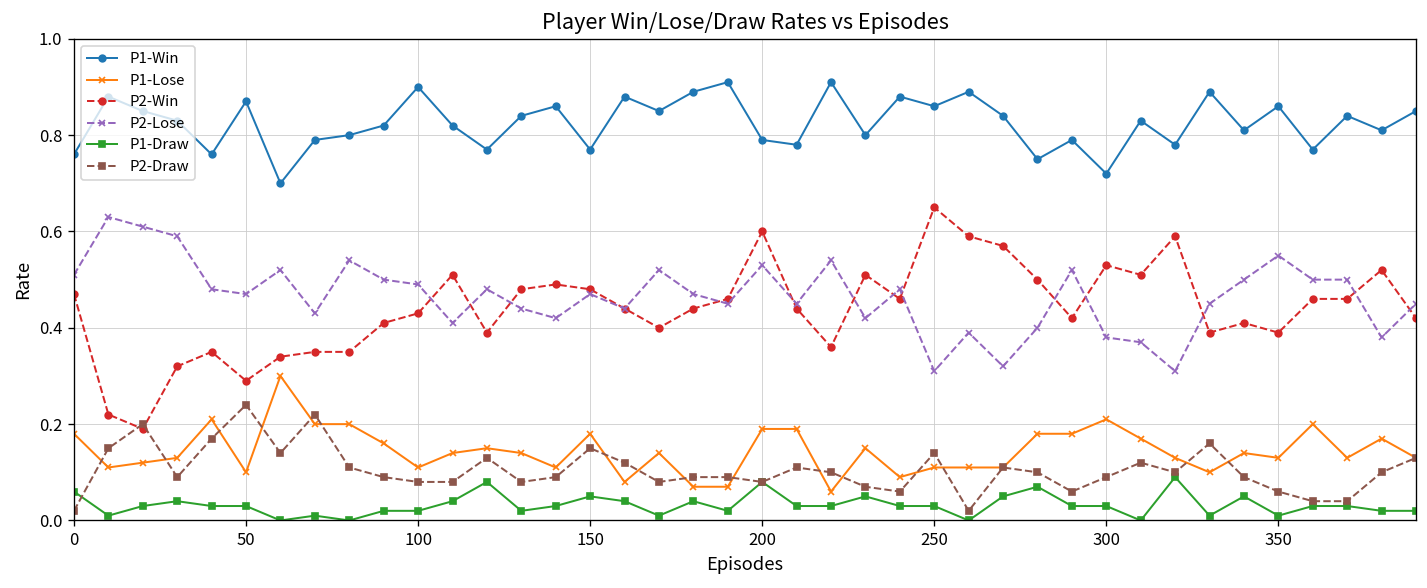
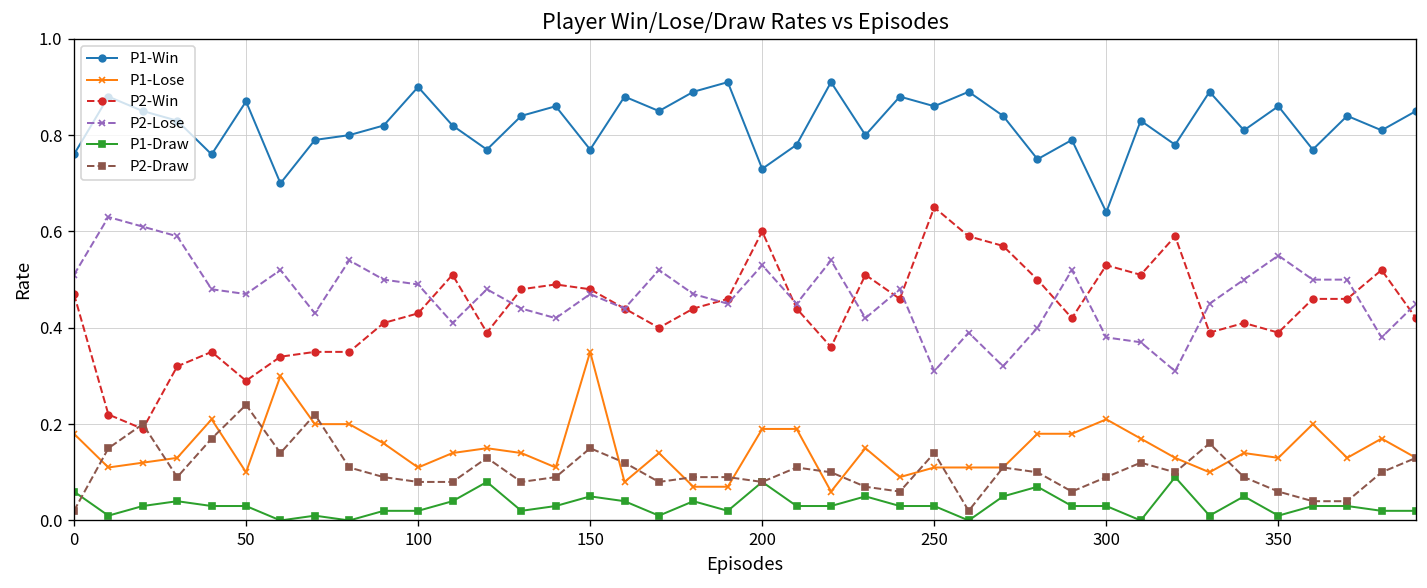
P1-Lose, 150: 0.18 -> 0.35
P1-Win, 200: 0.79 -> 0.73
P1-Win, 300: 0.72 -> 0.64
